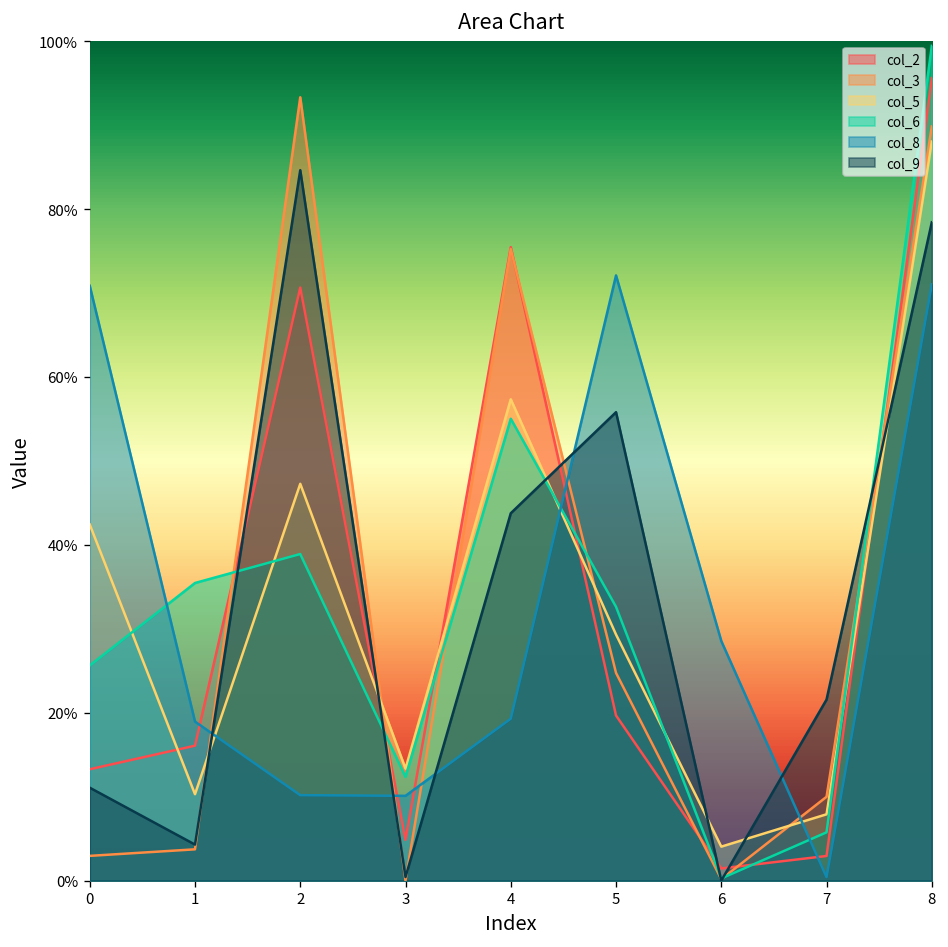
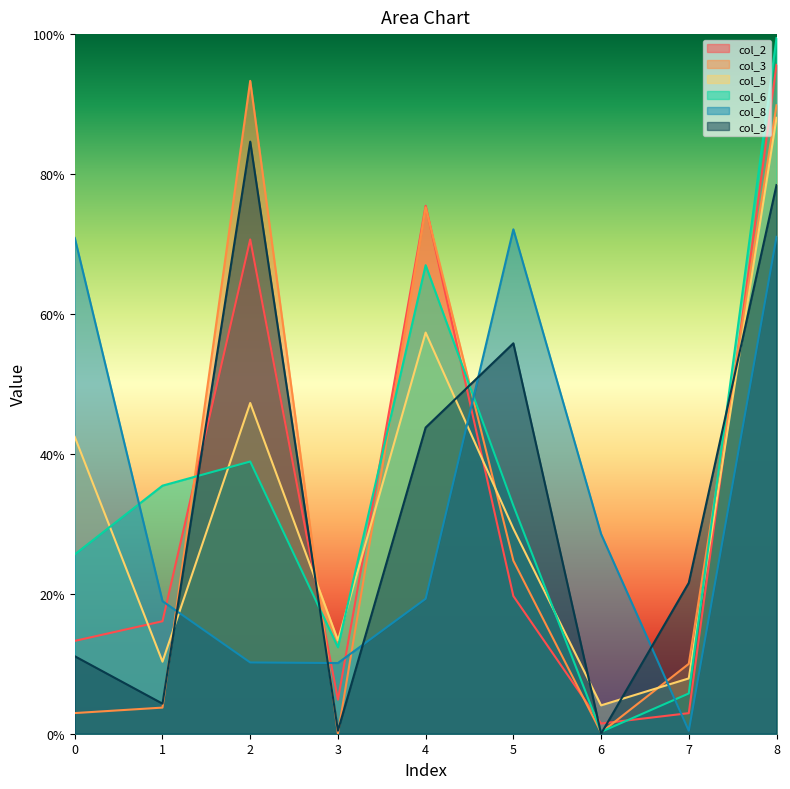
col_6, 4: 55% -> 67%
